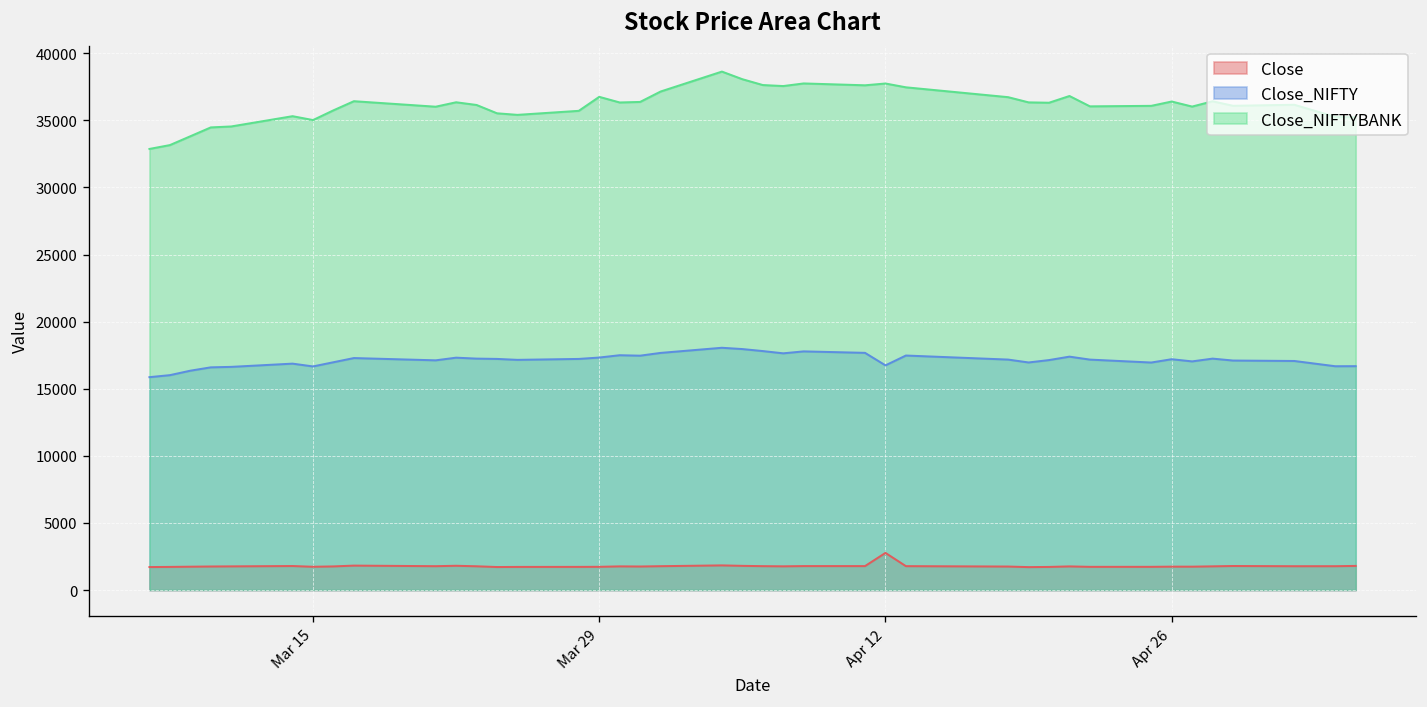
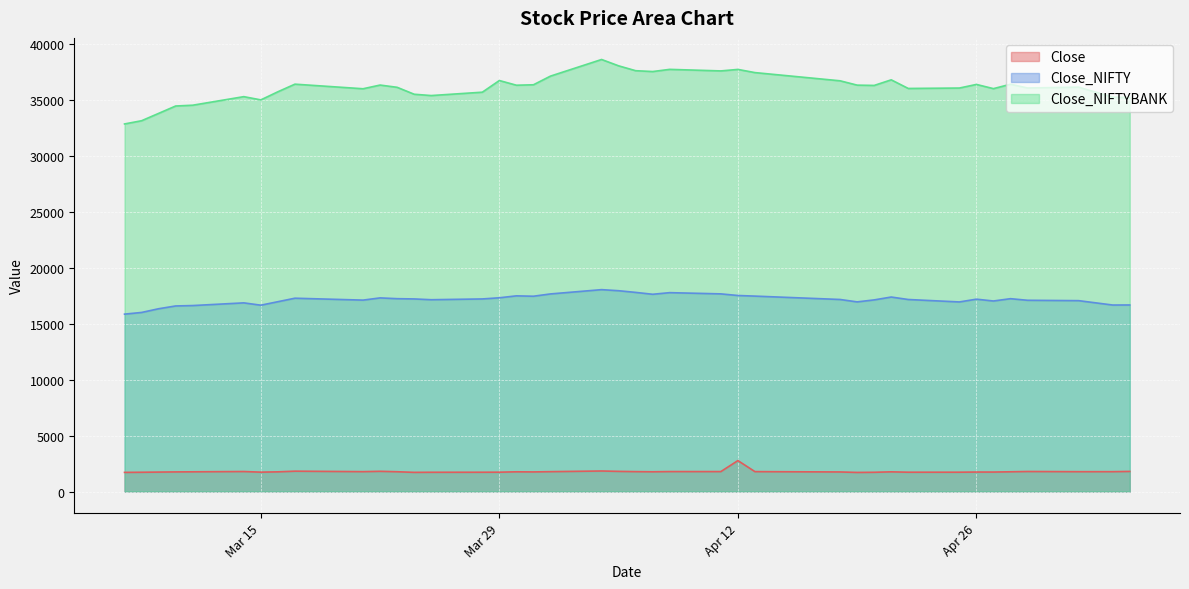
Close_NIFTY, Apr 12: 16700 -> 17500
